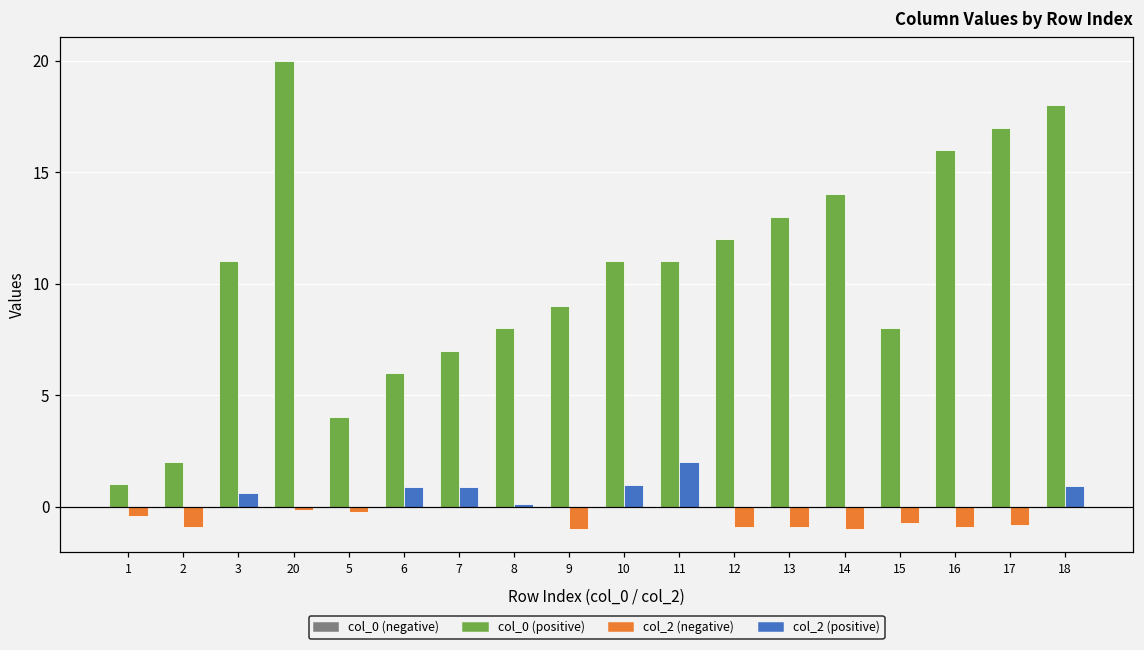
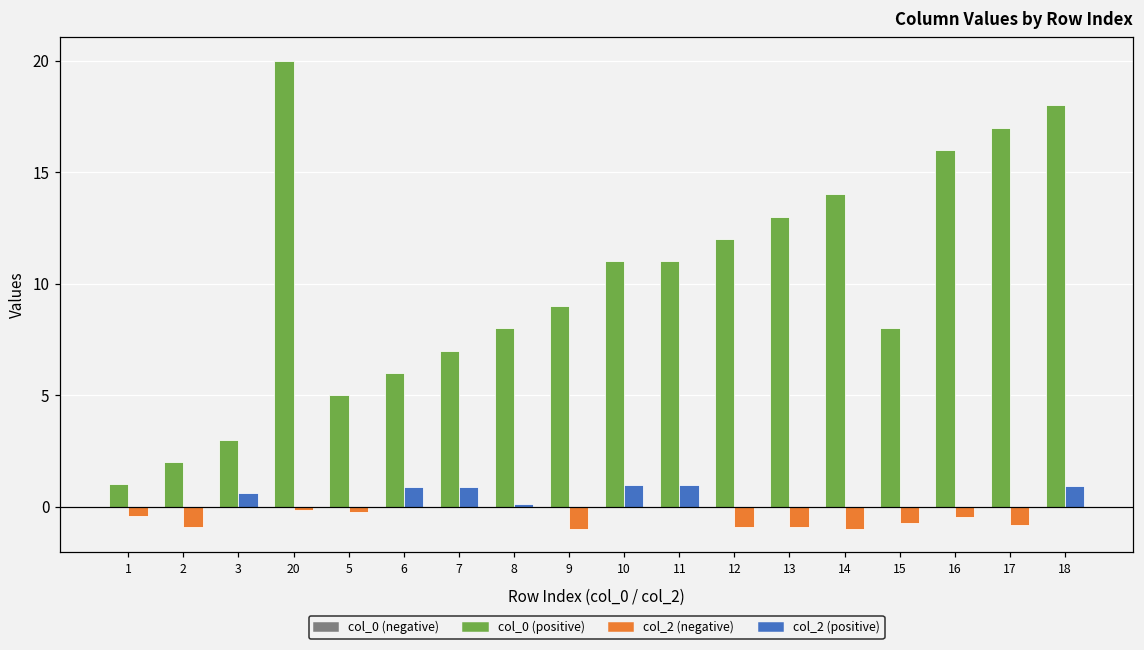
col_0 (positive), 3: 11 -> 3
col_0 (positive), 5: 4 -> 5
col_2 (positive), 11: 2.0 -> 1.0
col_2 (negative), 16: -0.9 -> -0.4
